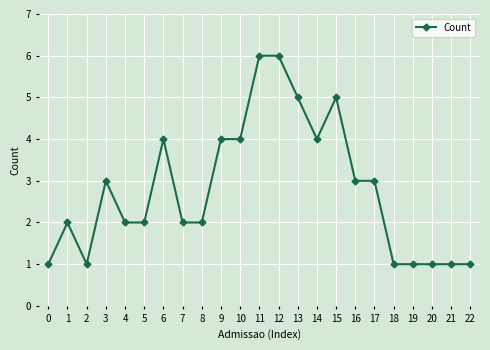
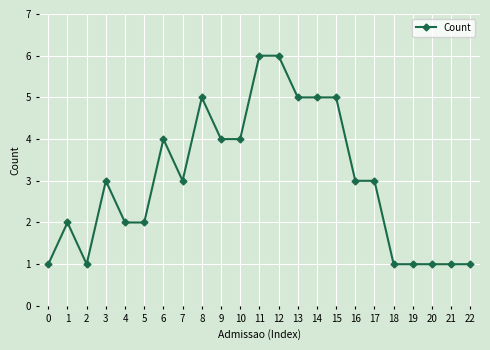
7: 2 -> 3
8: 2 -> 5
14: 4 -> 5
